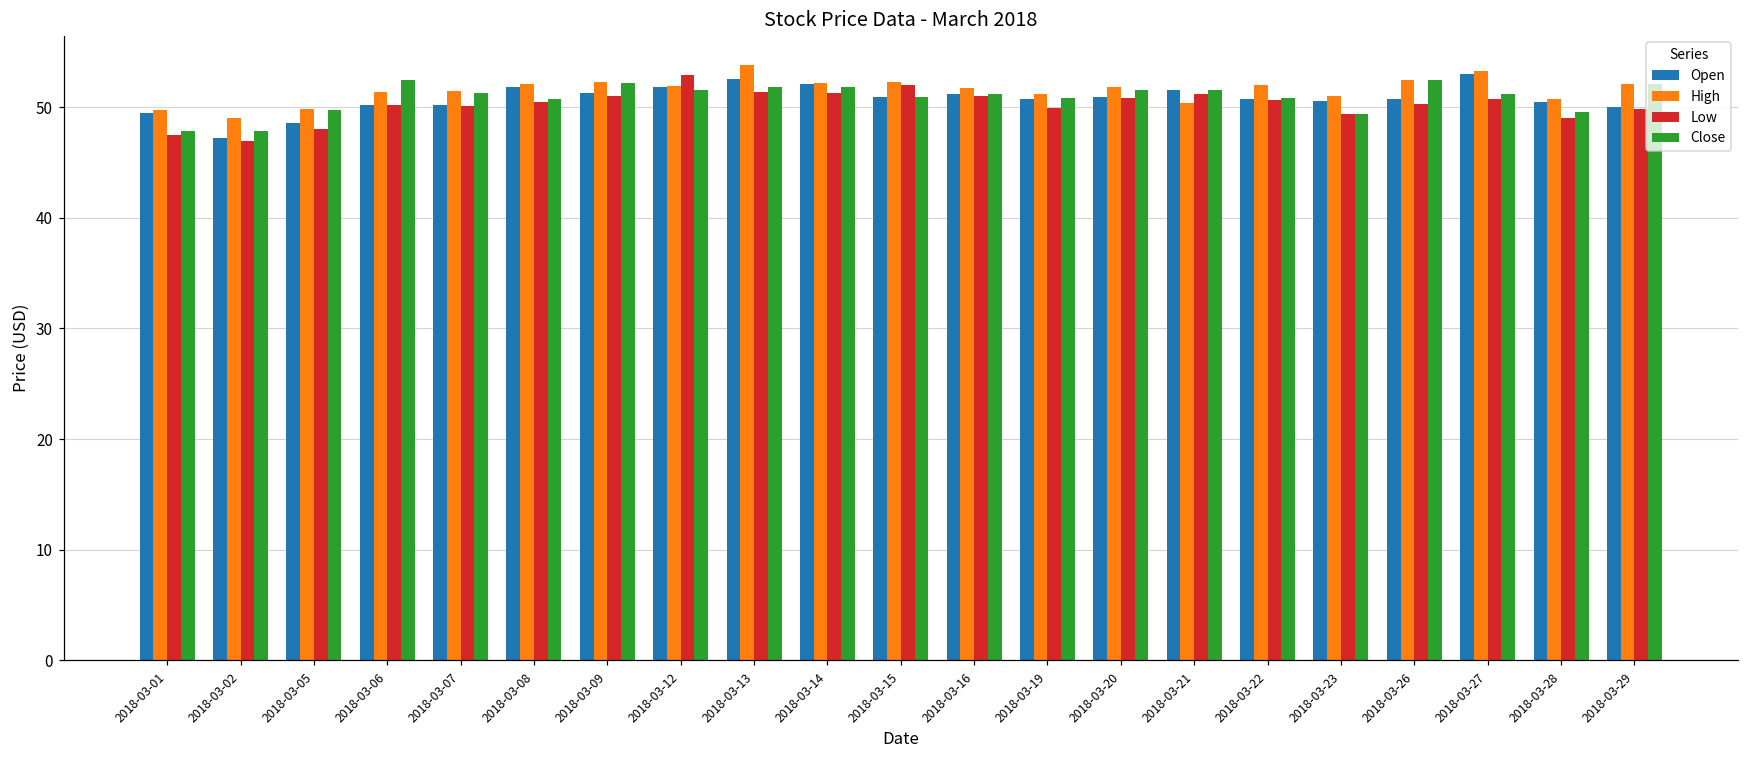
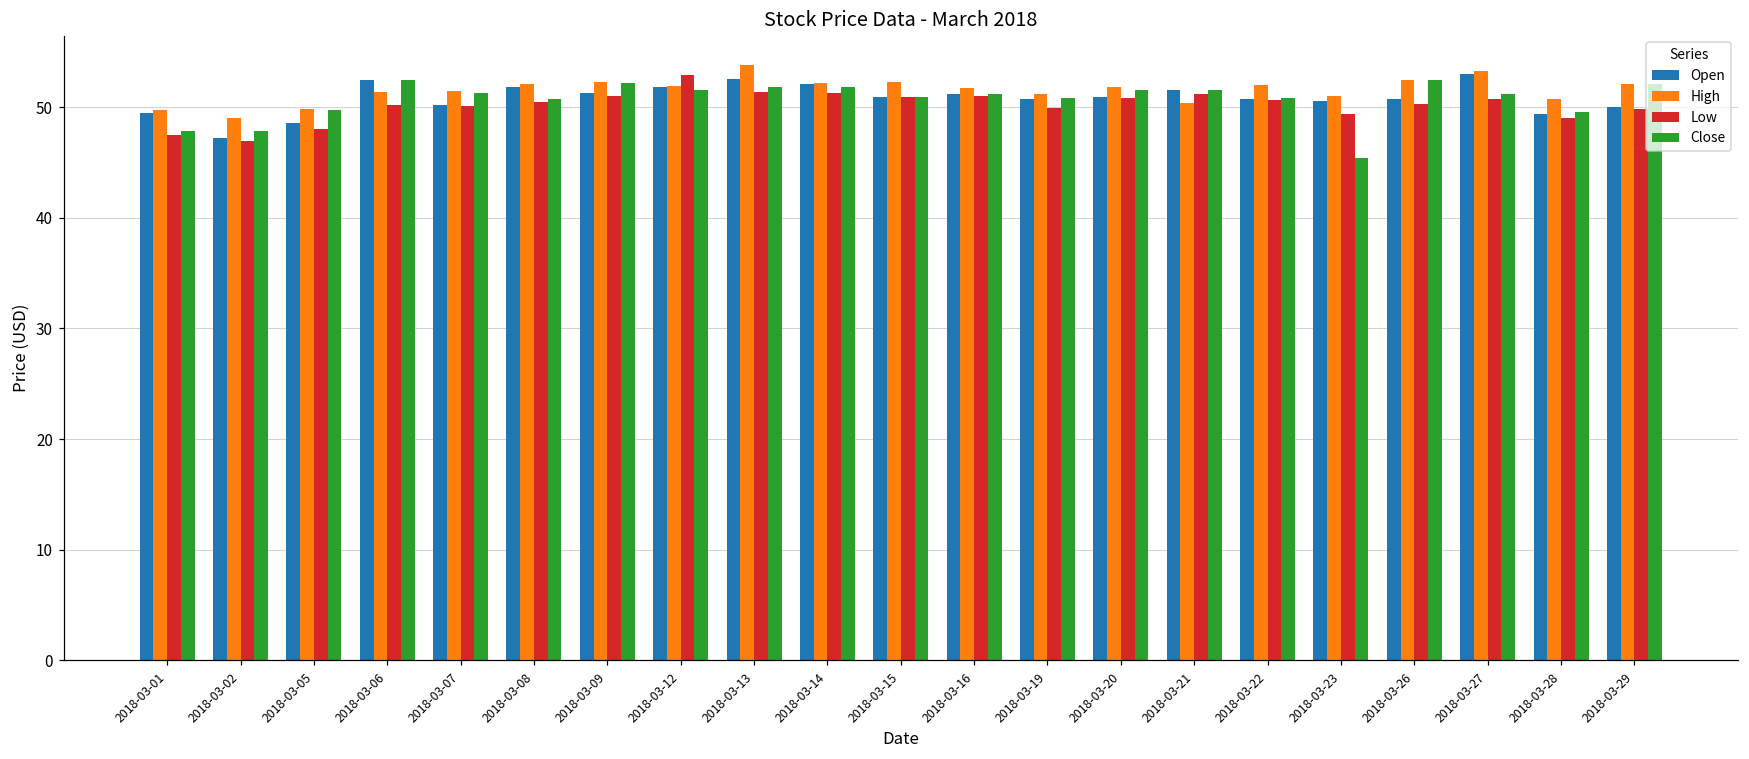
Open, 2018-03-06: 50.2 -> 52.5
Low, 2018-03-15: 52.0 -> 50.9
Close, 2018-03-23: 49.4 -> 45.4
Open, 2018-03-28: 50.5 -> 49.4
